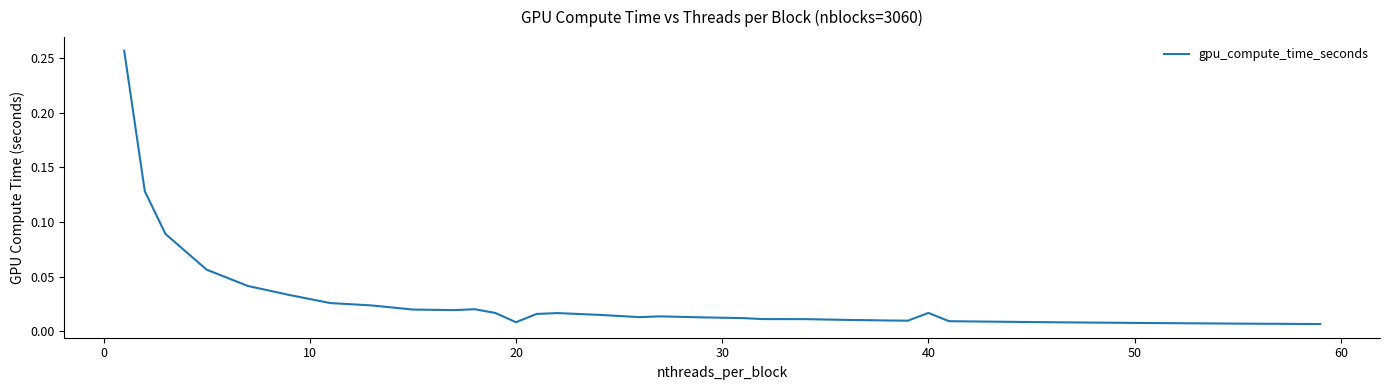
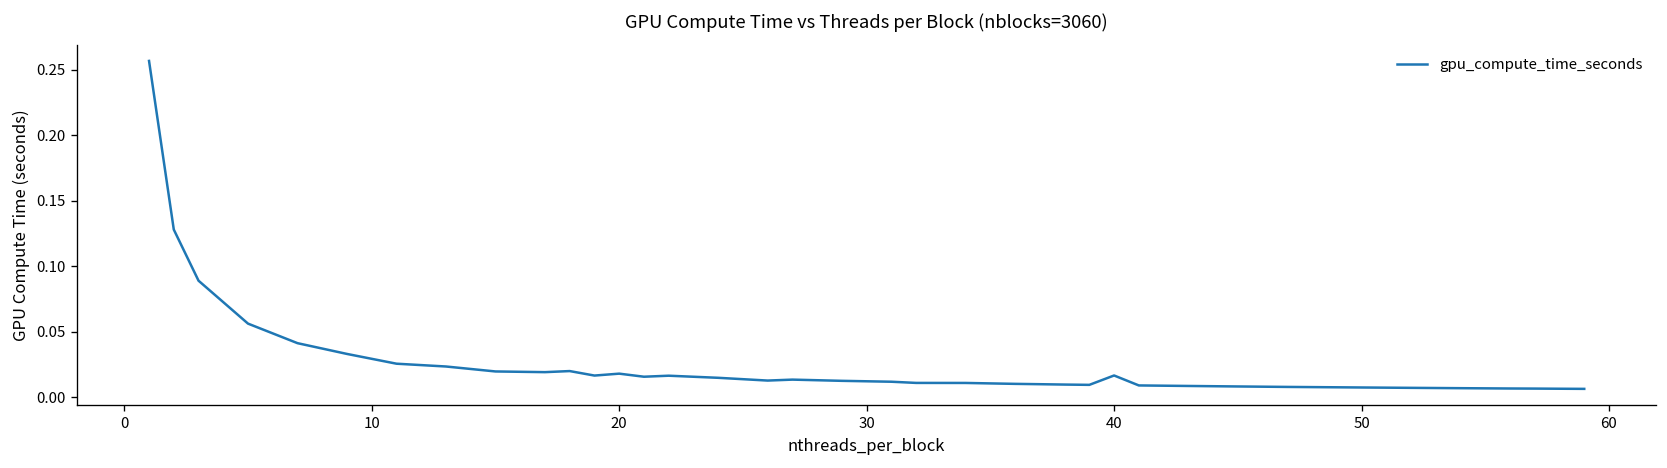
20: 0.008 -> 0.018
